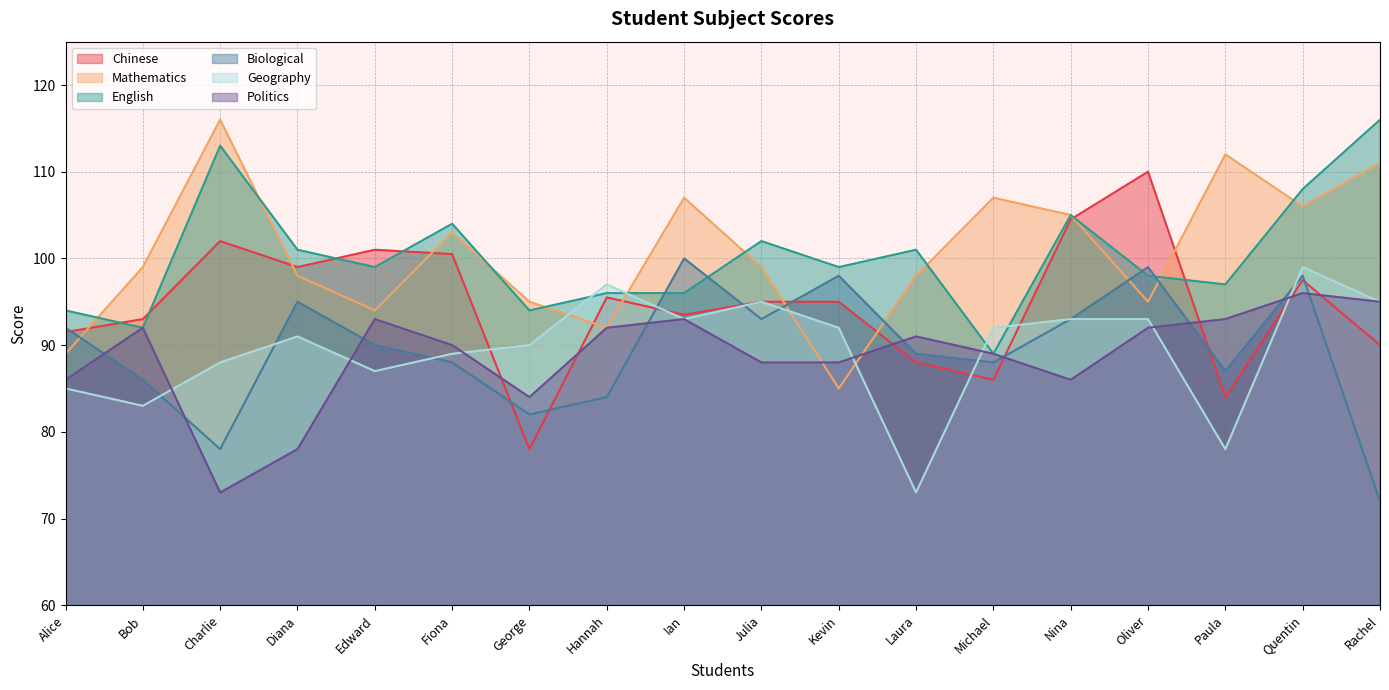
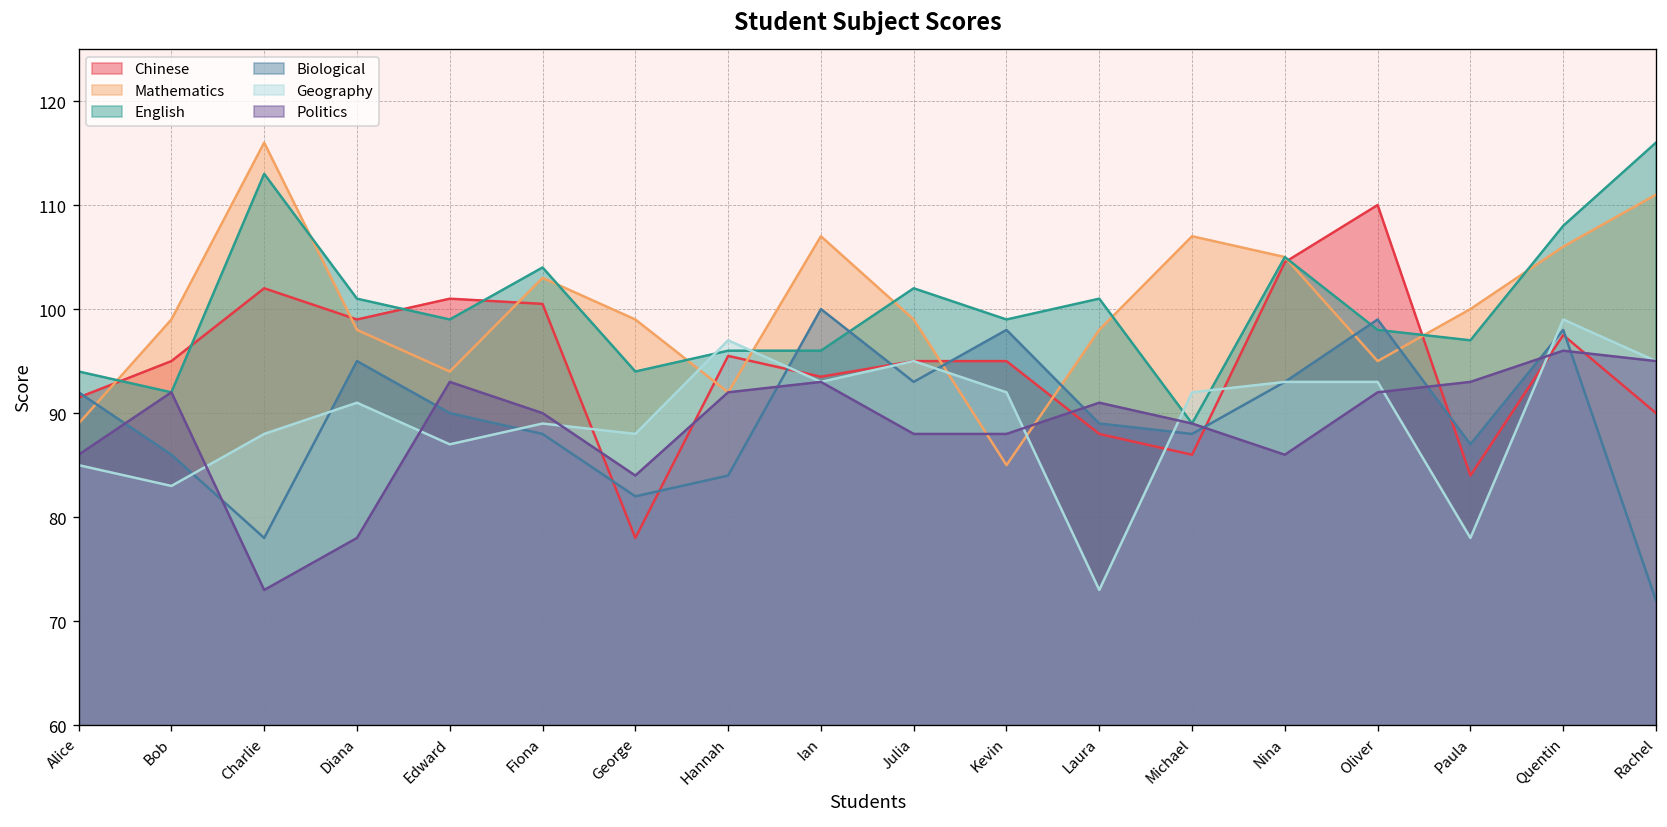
Chinese, Bob: 93 -> 95
Mathematics, George: 95 -> 99
Geography, George: 90 -> 88
Mathematics, Paula: 112 -> 100
